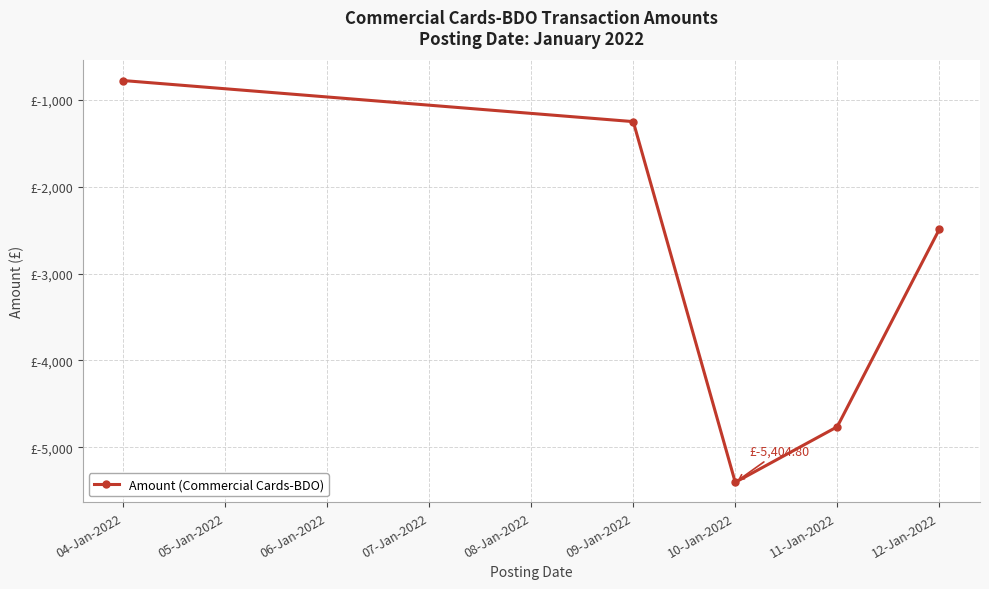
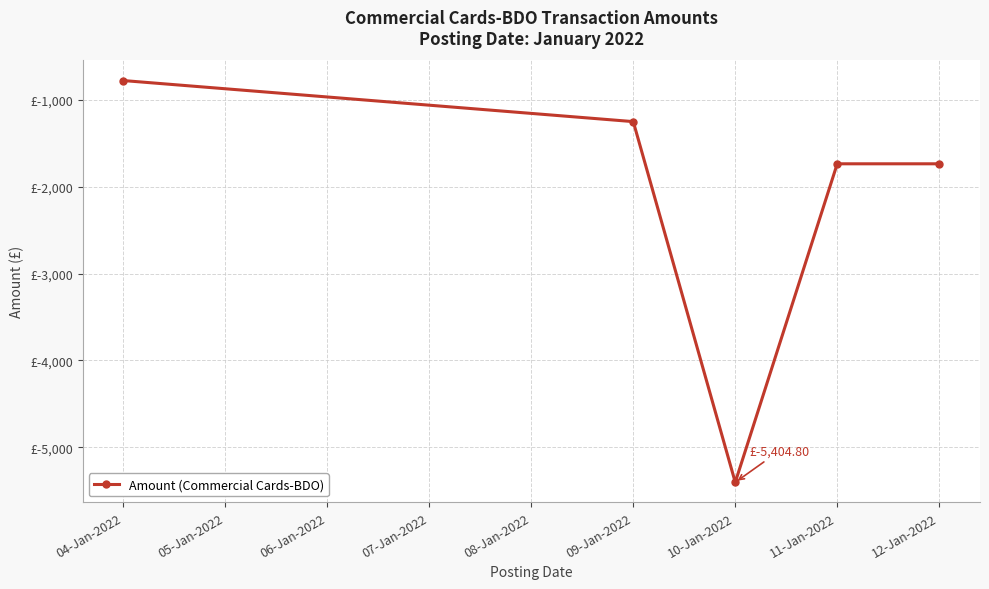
11-Jan-2022: £-4,800 -> £-1,700
12-Jan-2022: £-2,500 -> £-1,700
